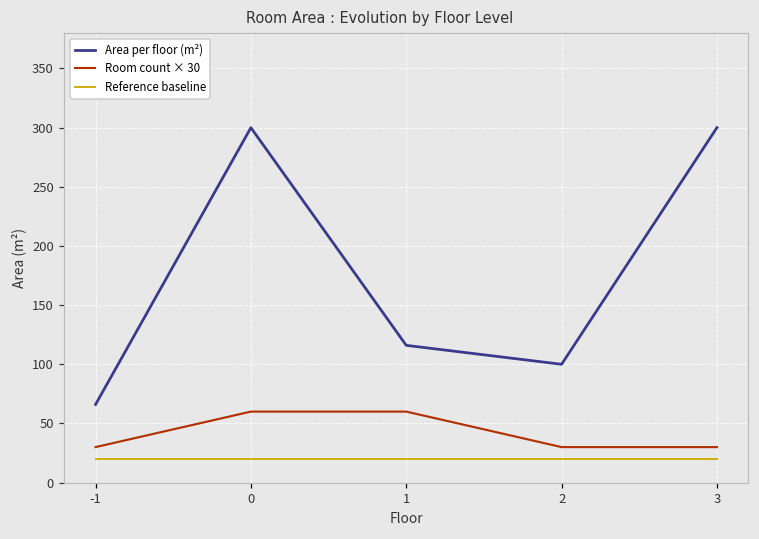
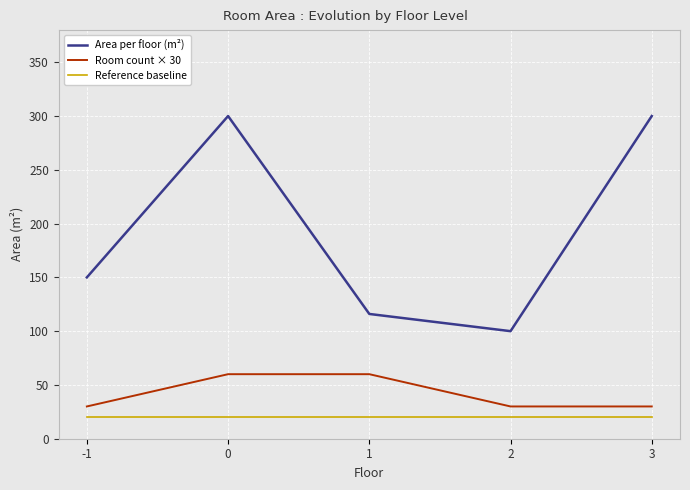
Area per floor (m²), -1: 66 -> 150
